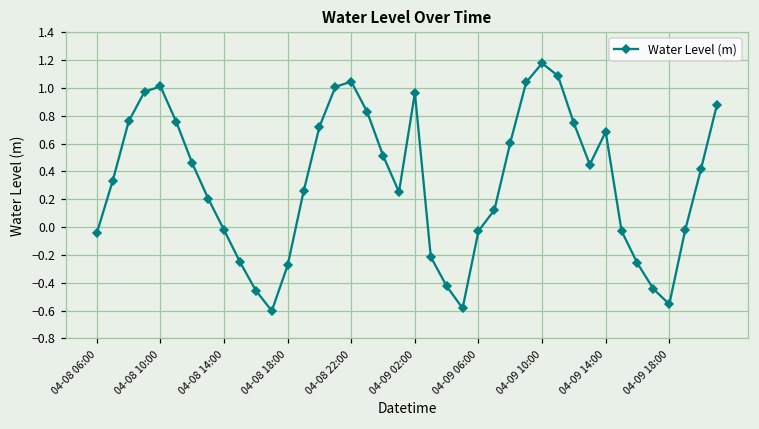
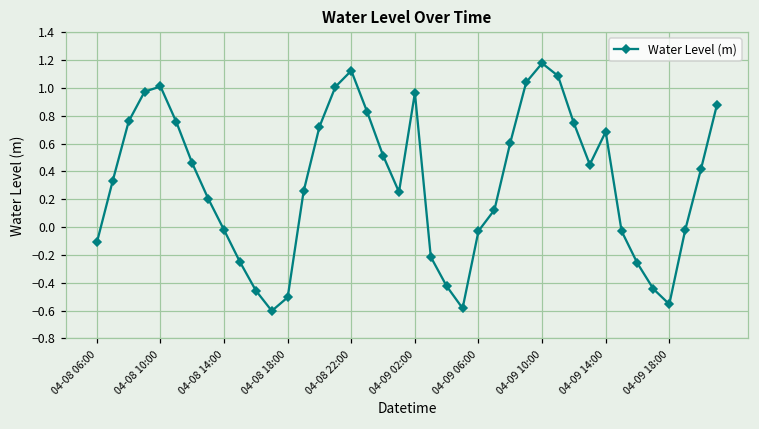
04-08 06:00: -0.04 -> -0.11
04-08 18:00: -0.27 -> -0.50
04-08 22:00: 1.05 -> 1.12
